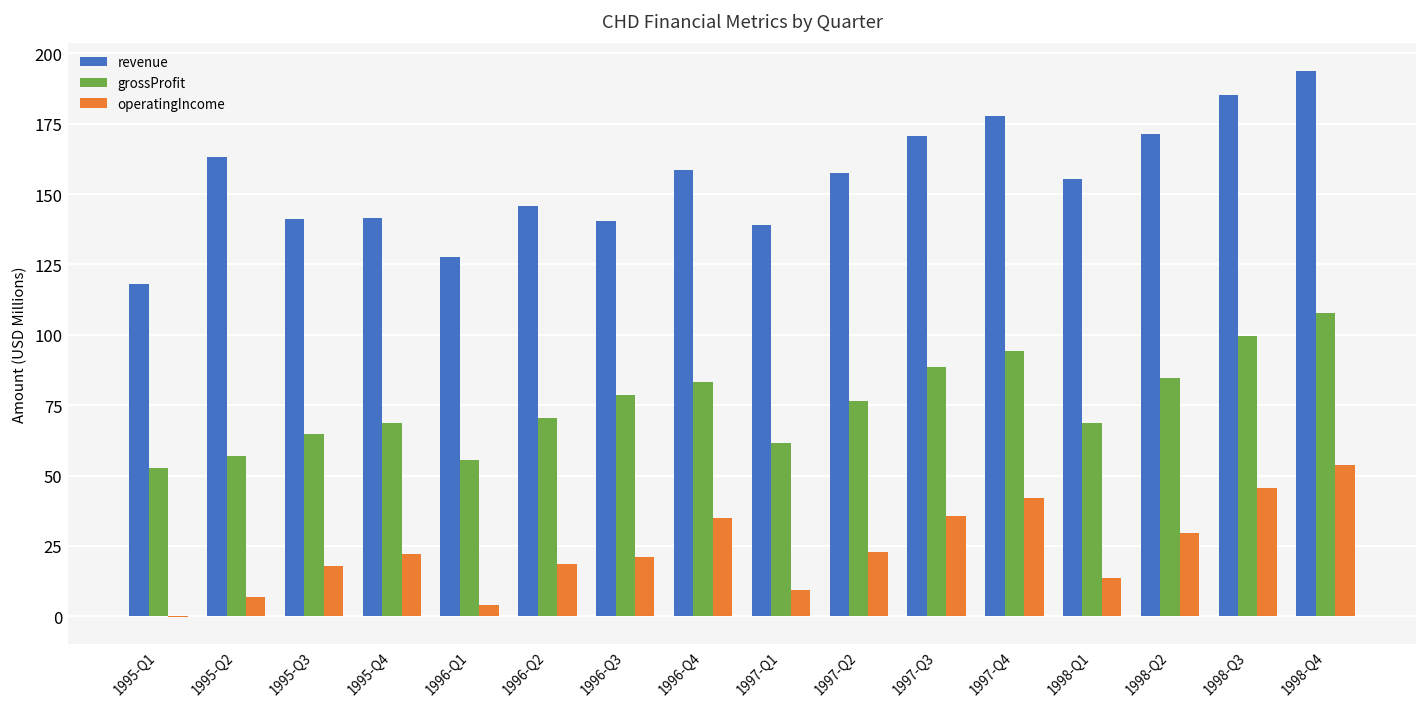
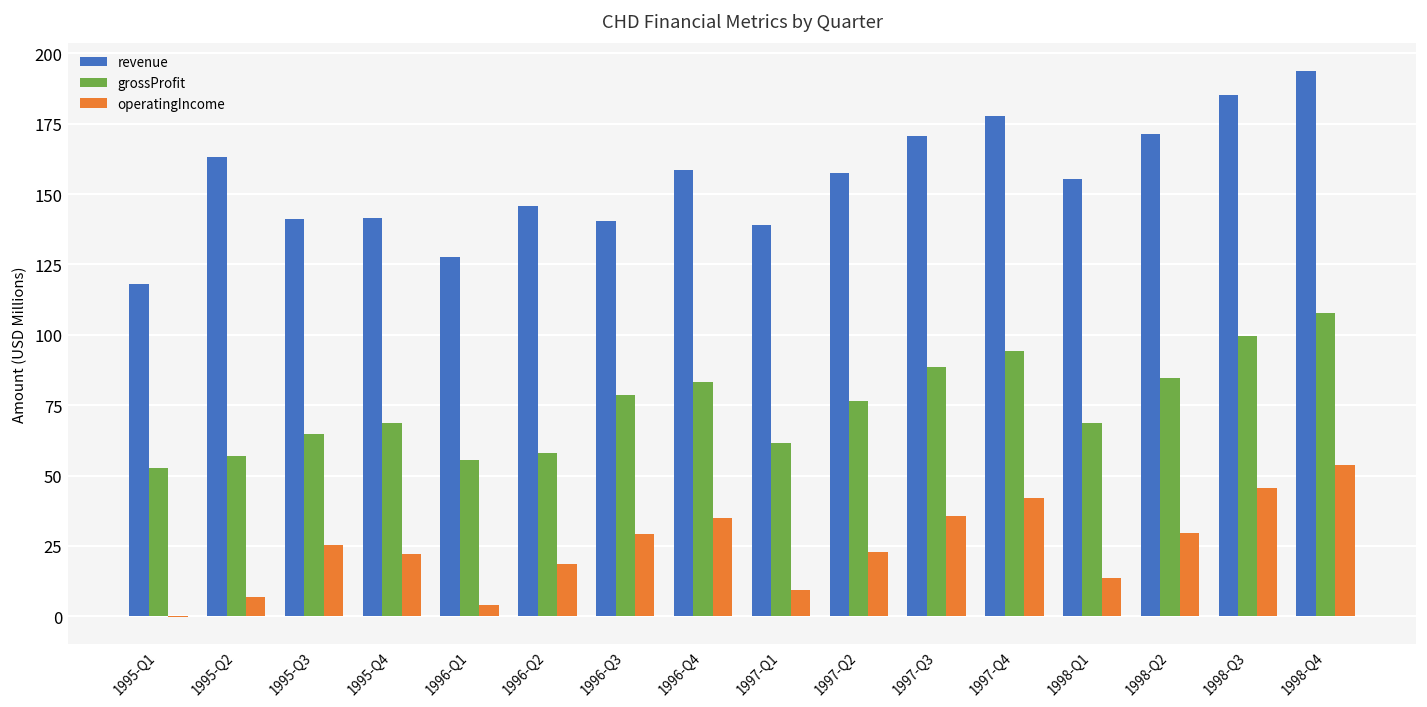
operatingIncome, 1995-Q3: 18 -> 25
grossProfit, 1996-Q2: 71 -> 58
operatingIncome, 1996-Q3: 21 -> 29
